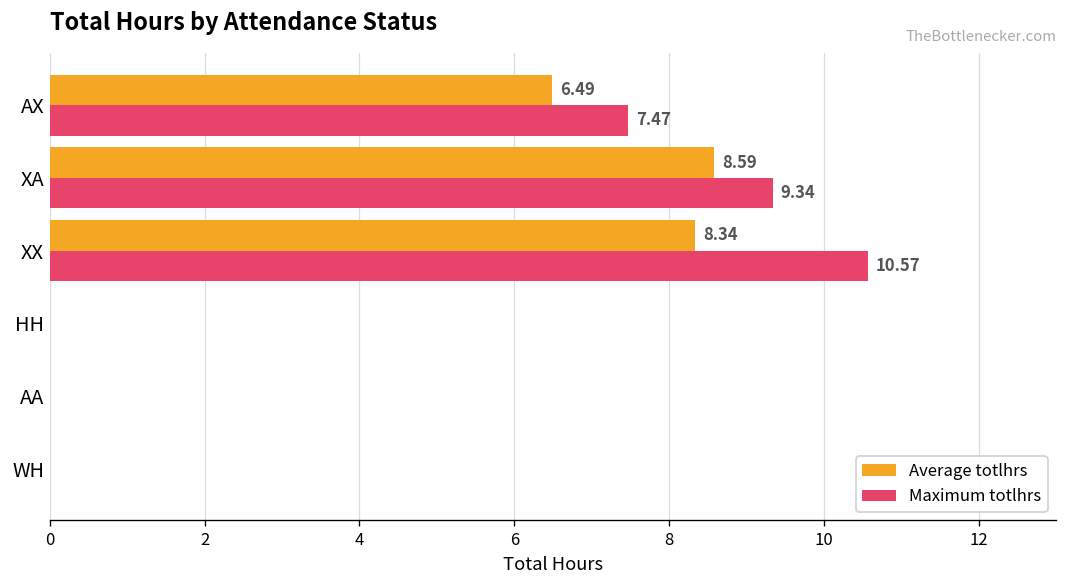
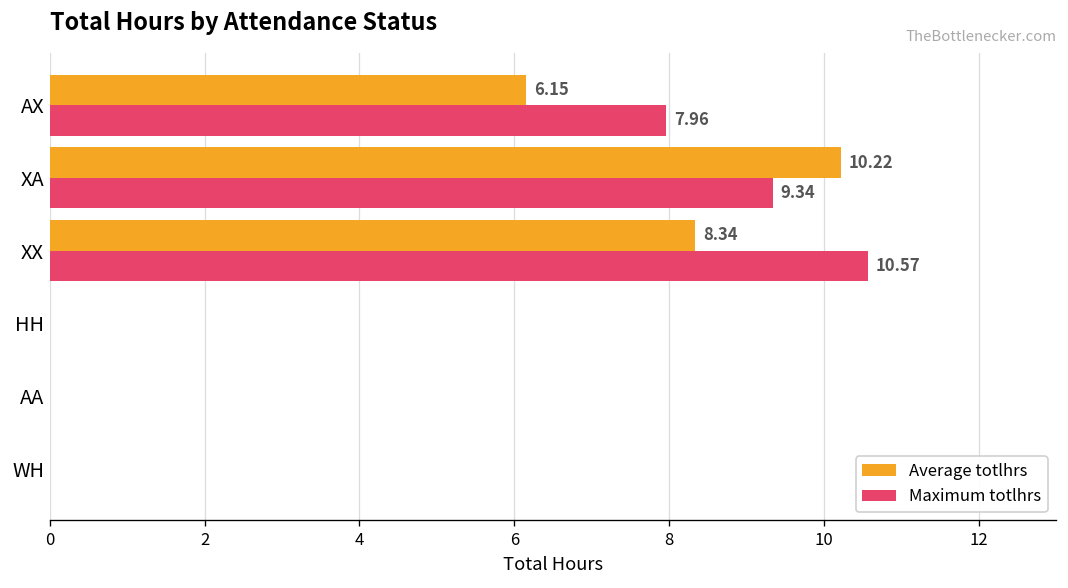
Average totlhrs, AX: 6.49 -> 6.15
Maximum totlhrs, AX: 7.47 -> 7.96
Average totlhrs, XA: 8.59 -> 10.22
